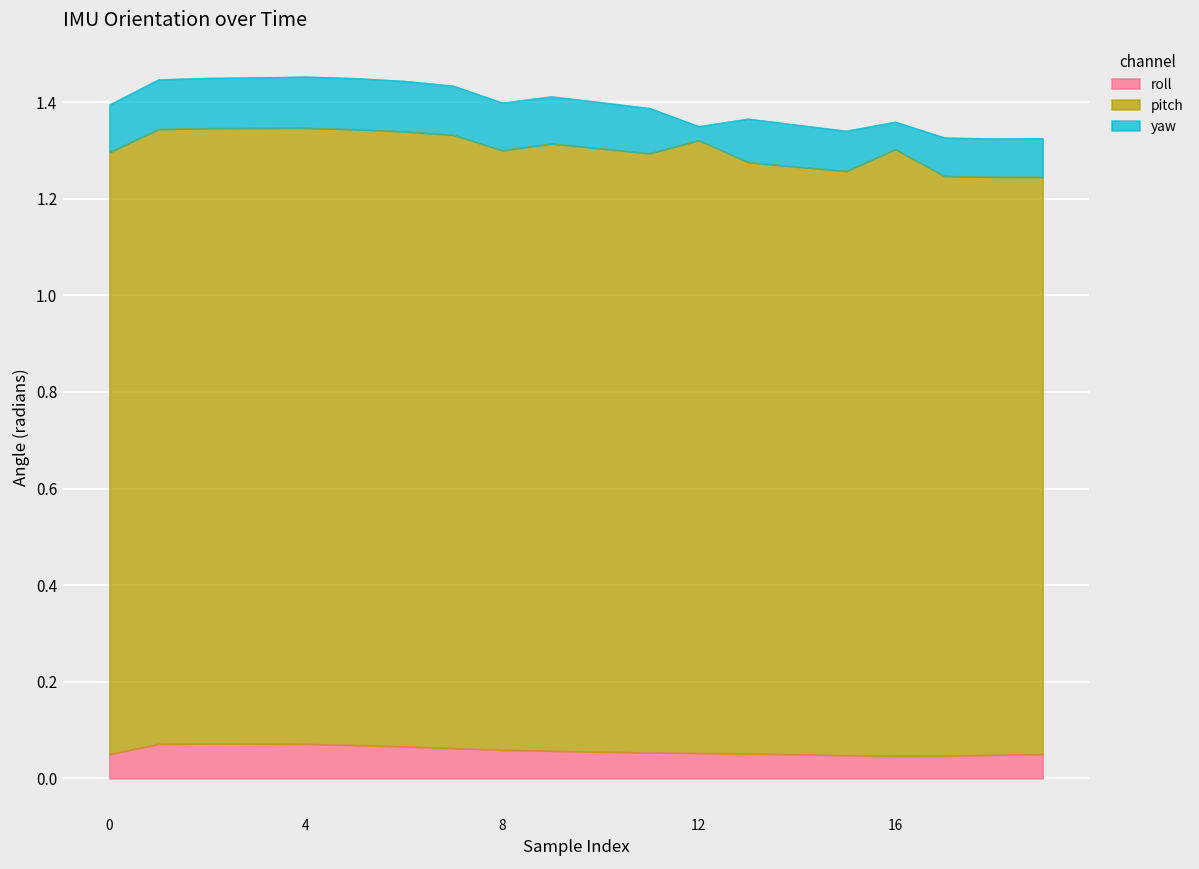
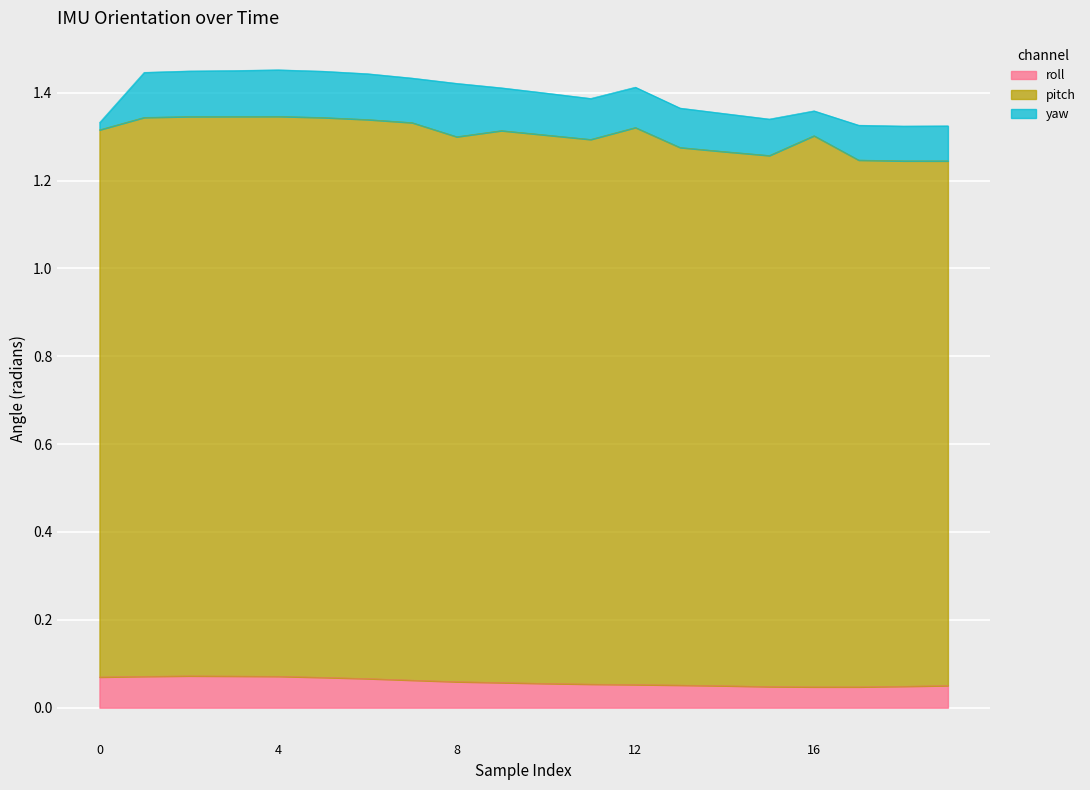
roll, 0: 0.05 -> 0.07
yaw, 0: 0.10 -> 0.02
yaw, 8: 0.10 -> 0.12
yaw, 12: 0.03 -> 0.09
